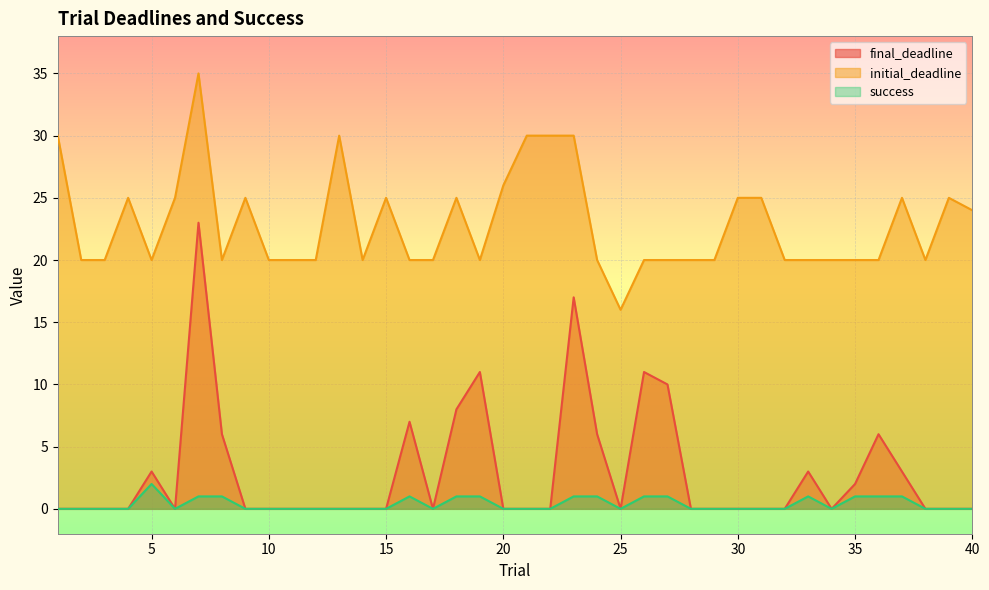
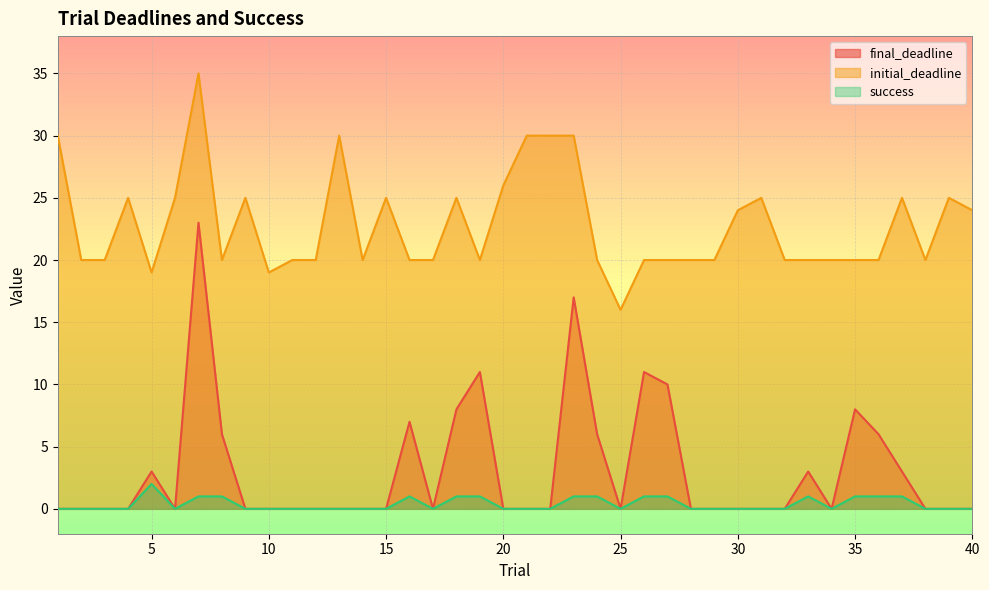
initial_deadline, 5: 20 -> 19
initial_deadline, 10: 20 -> 19
initial_deadline, 30: 25 -> 24
final_deadline, 35: 2 -> 8
